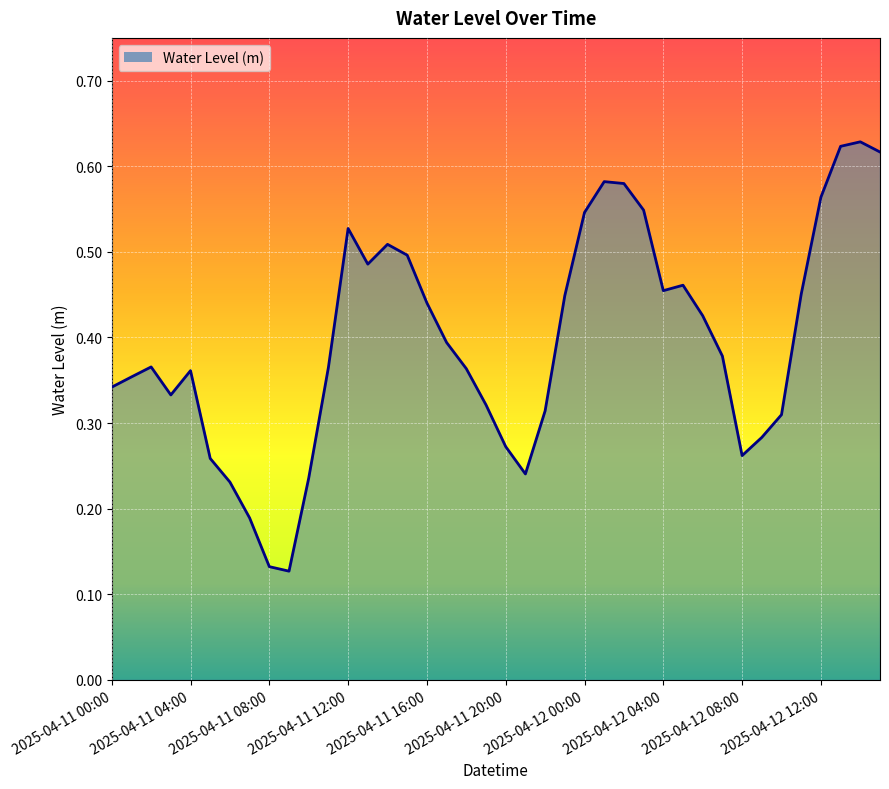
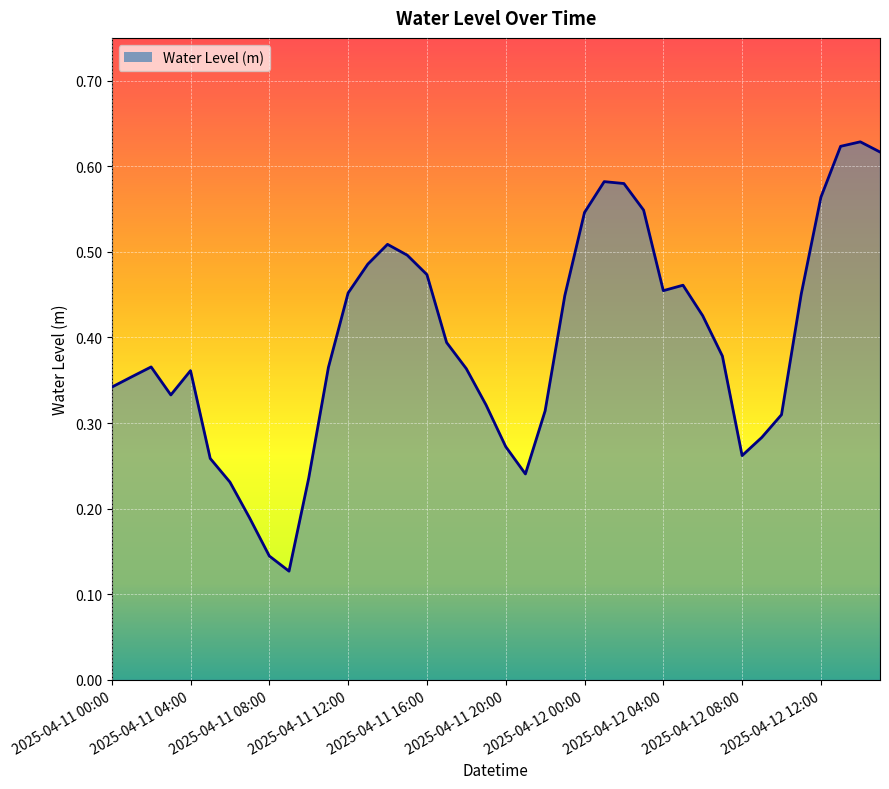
2025-04-11 08:00: 0.13 -> 0.14
2025-04-11 12:00: 0.53 -> 0.45
2025-04-11 16:00: 0.44 -> 0.47
